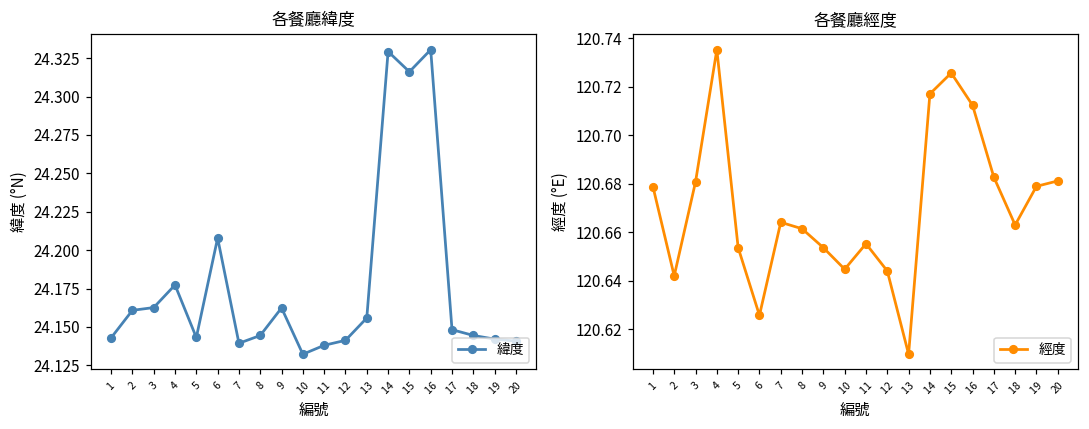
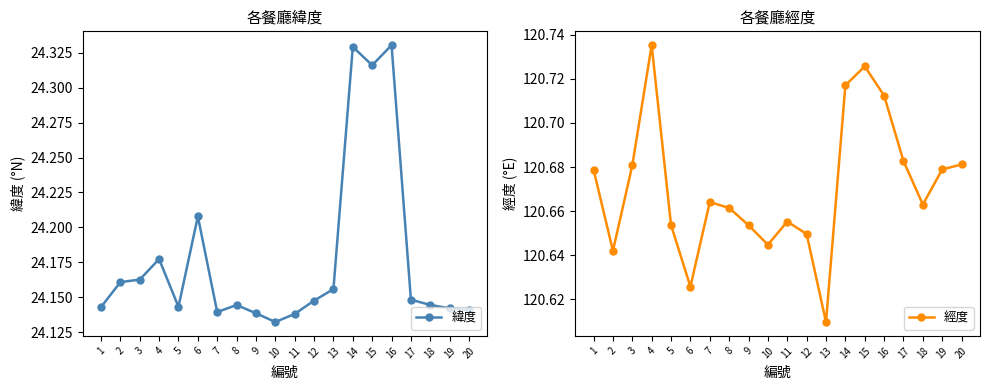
各餐廳緯度, 9: 24.162 -> 24.138
各餐廳緯度, 12: 24.141 -> 24.148
各餐廳經度, 12: 120.644 -> 120.650
